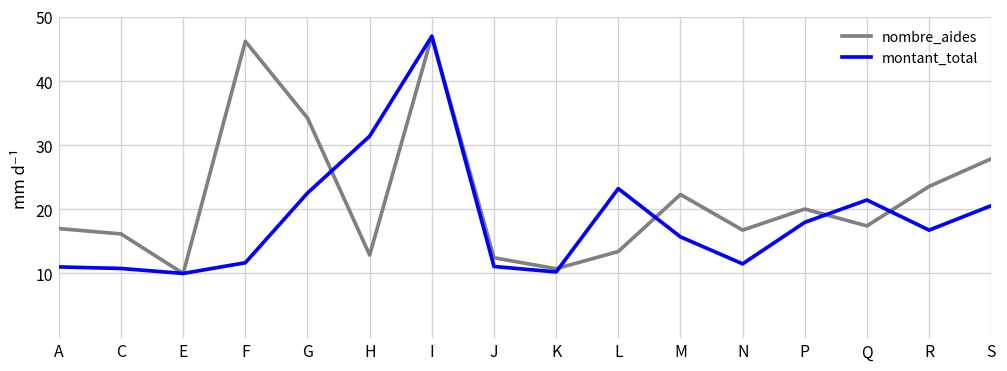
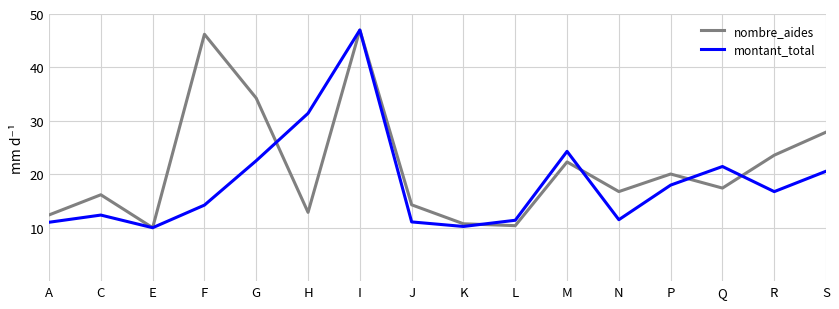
nombre_aides, A: 17 -> 12
montant_total, C: 11 -> 12
montant_total, F: 12 -> 14
nombre_aides, J: 12 -> 14
nombre_aides, L: 13 -> 10
montant_total, L: 23 -> 11
montant_total, M: 16 -> 24
